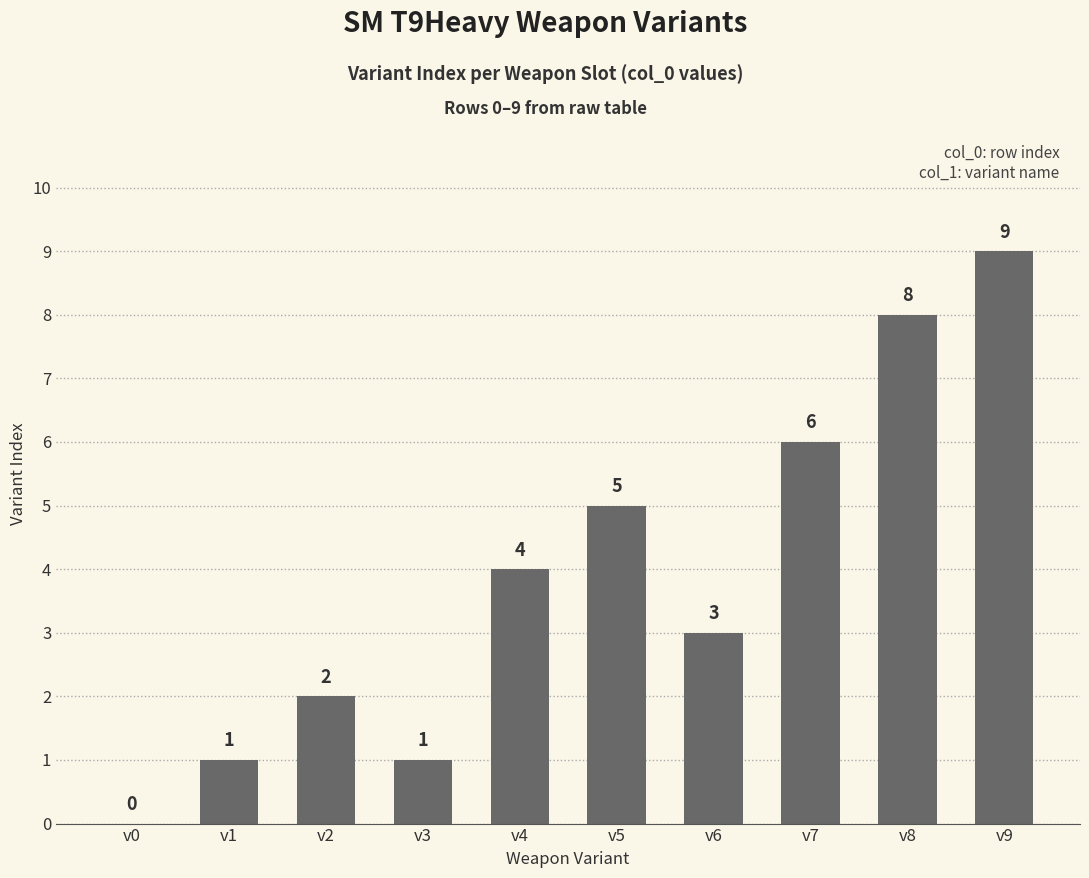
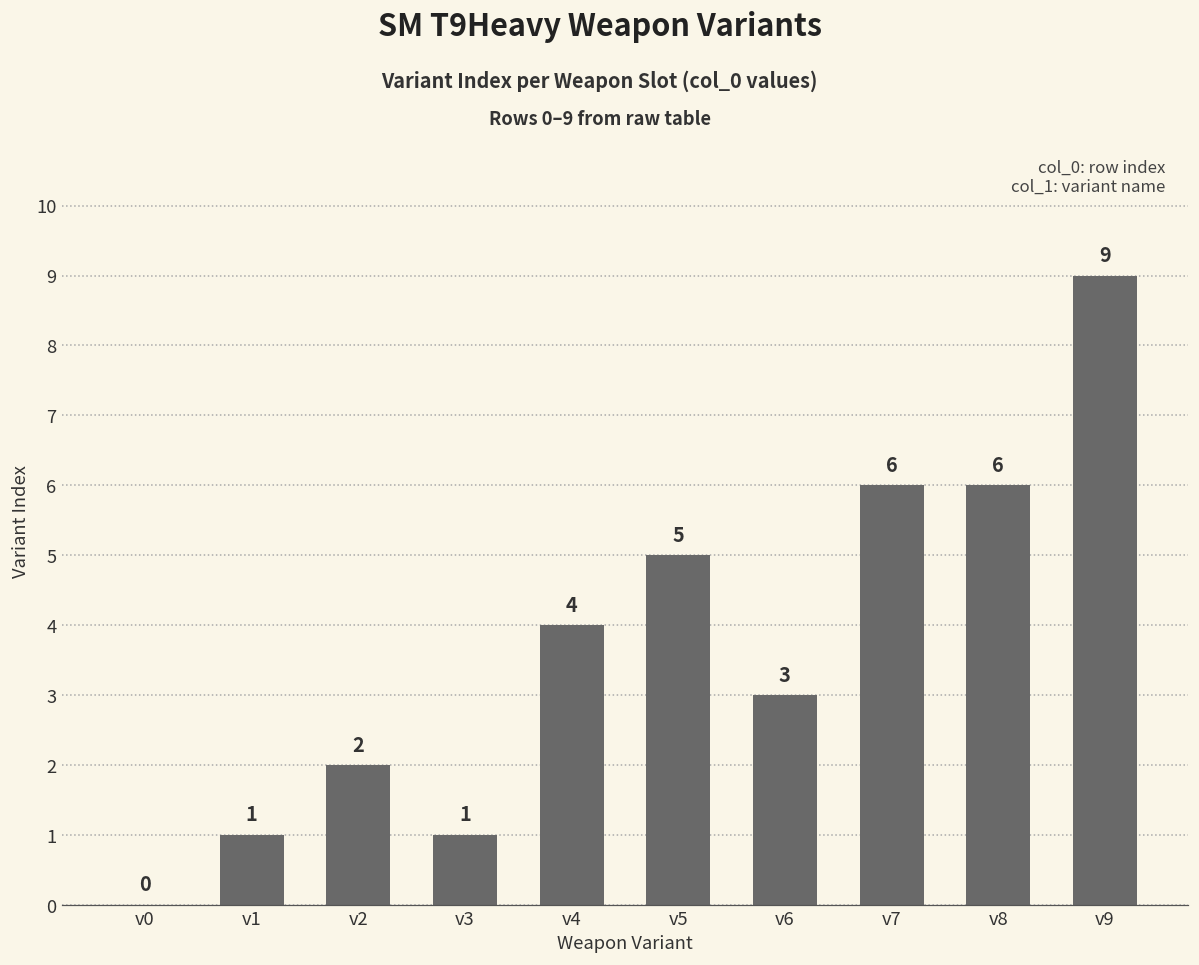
v8: 8 -> 6
